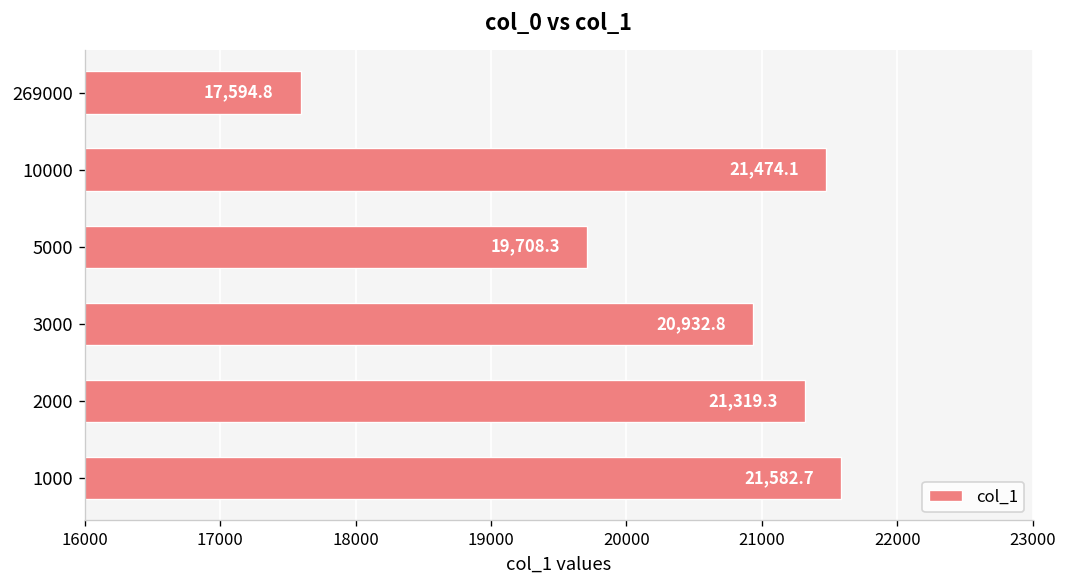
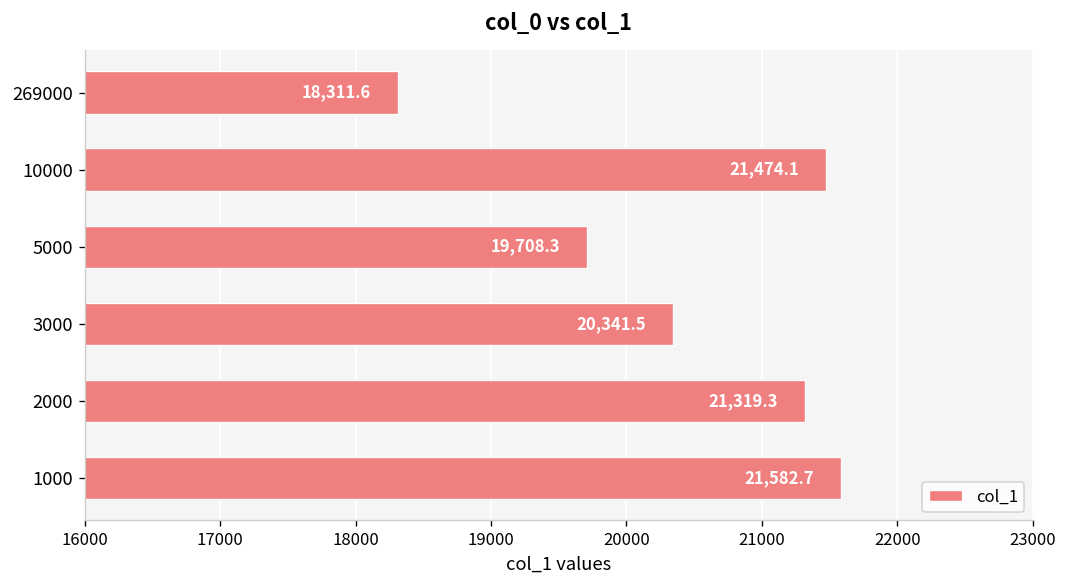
269000: 17,594.8 -> 18,311.6
3000: 20,932.8 -> 20,341.5
